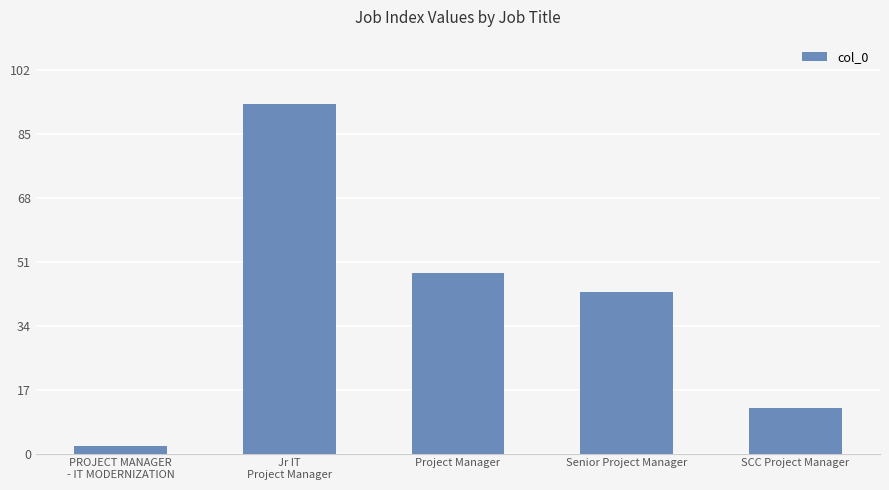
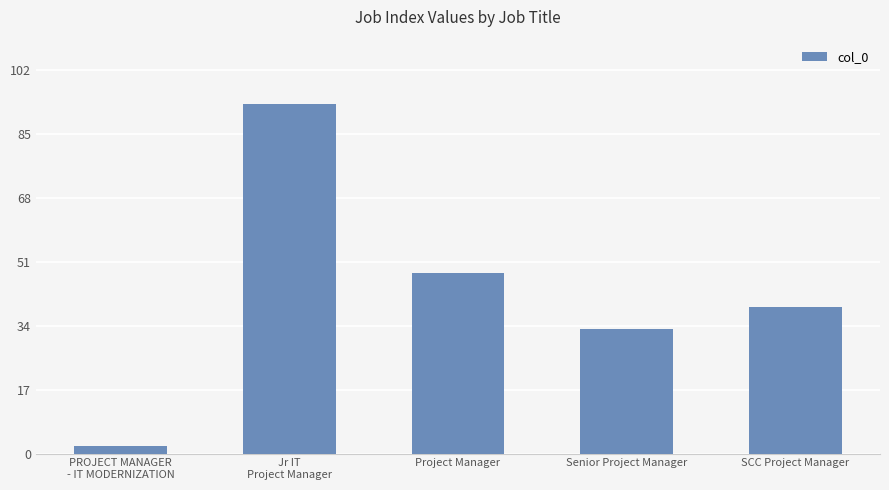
Senior Project Manager: 43 -> 33
SCC Project Manager: 12 -> 39
